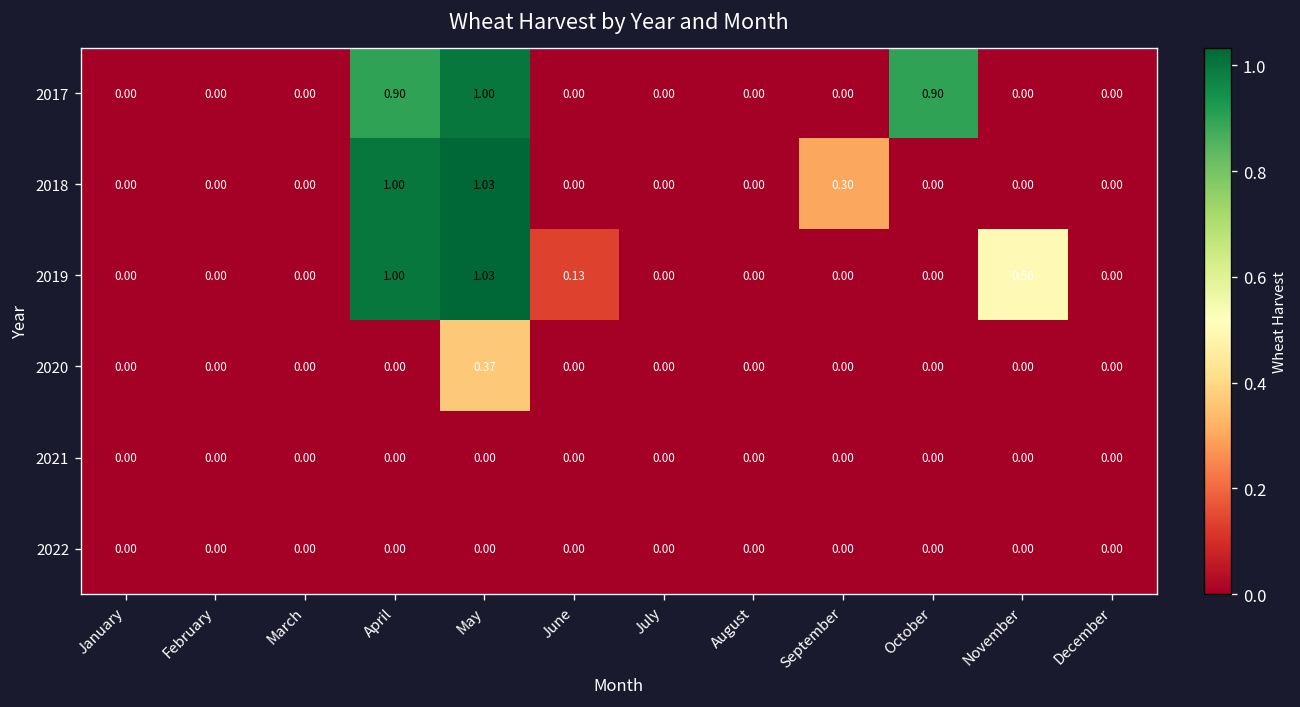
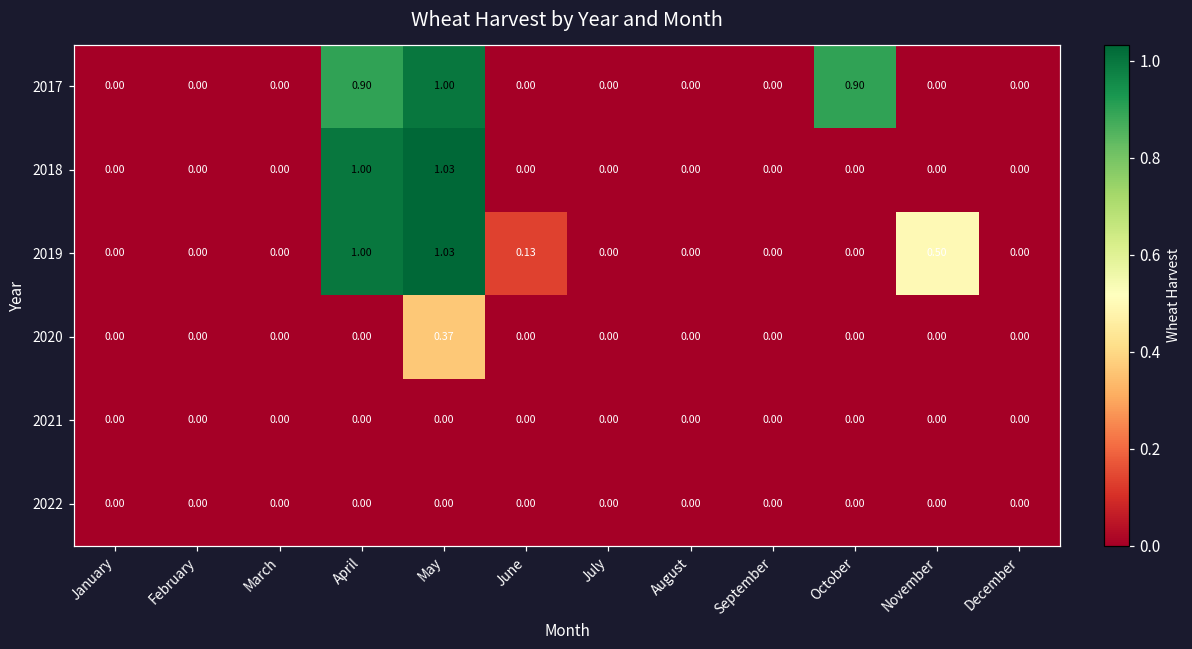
2018, September: 0.30 -> 0.00
